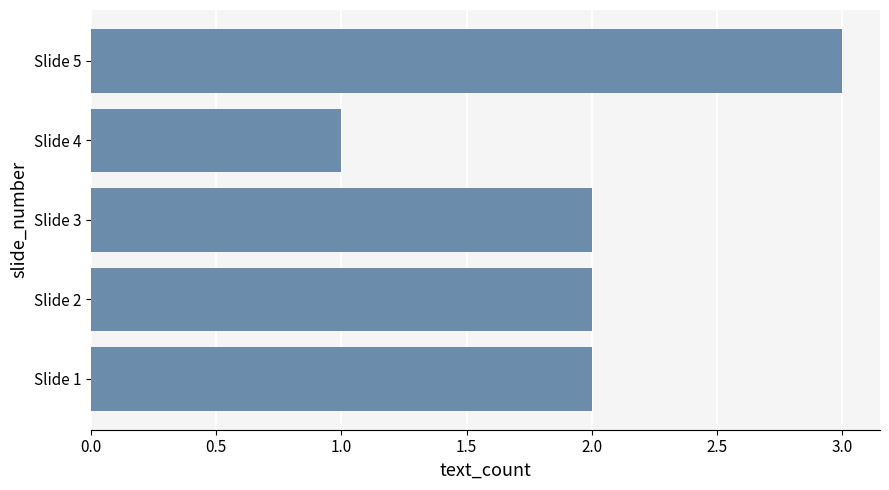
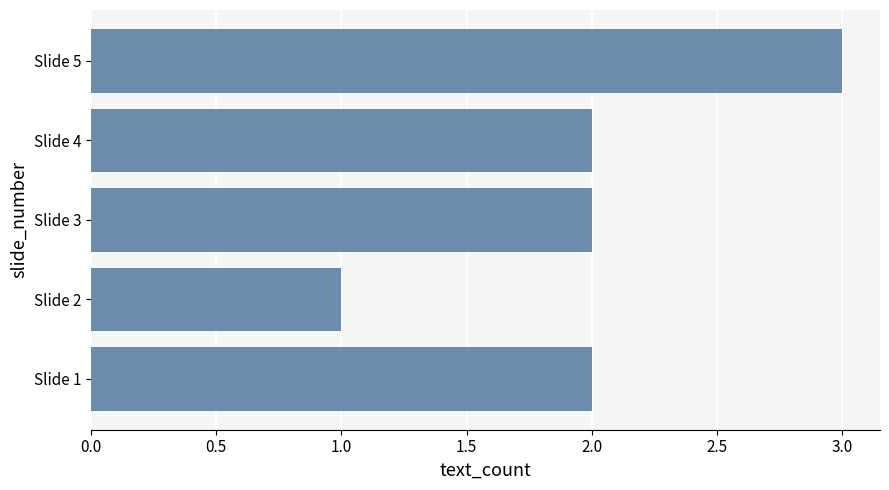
Slide 4: 1 -> 2
Slide 2: 2 -> 1
